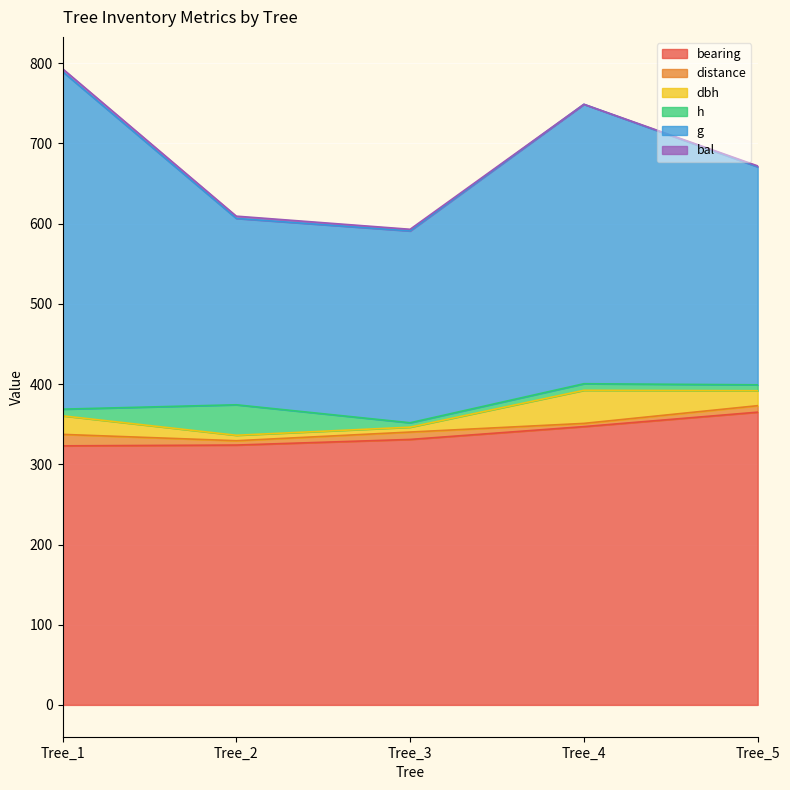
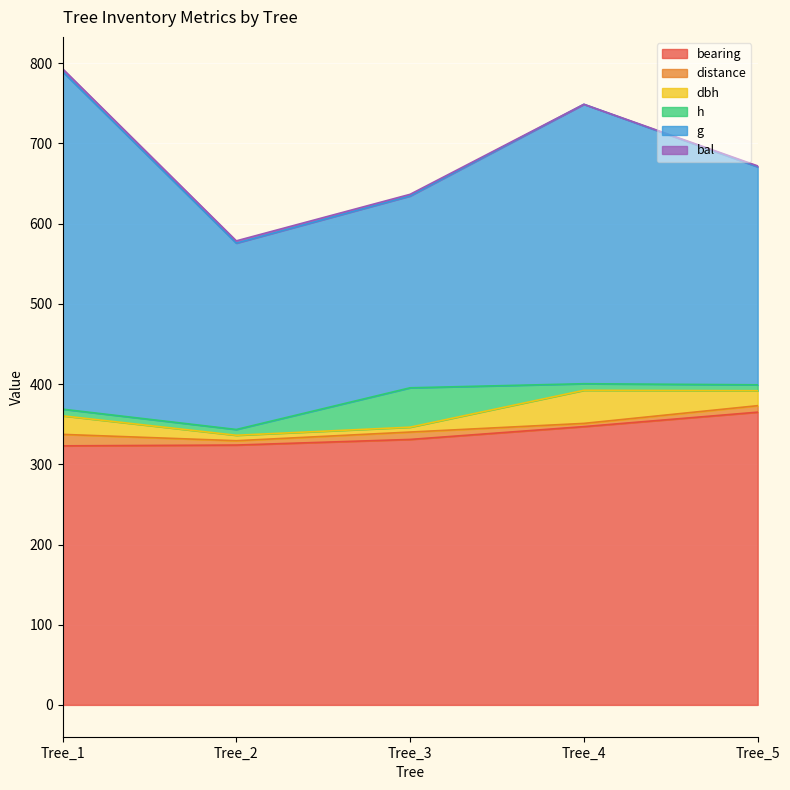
h, Tree_2: 40 -> 10
h, Tree_3: 10 -> 50
